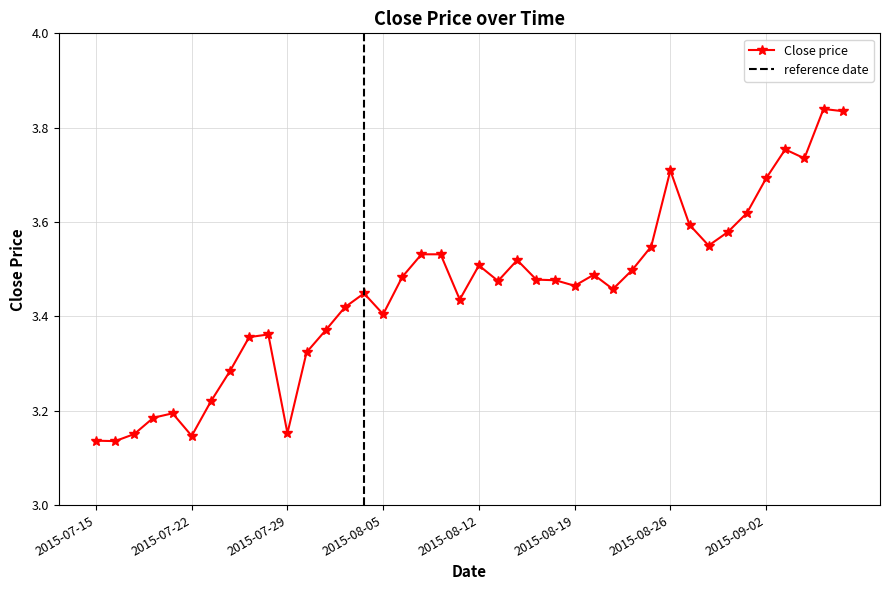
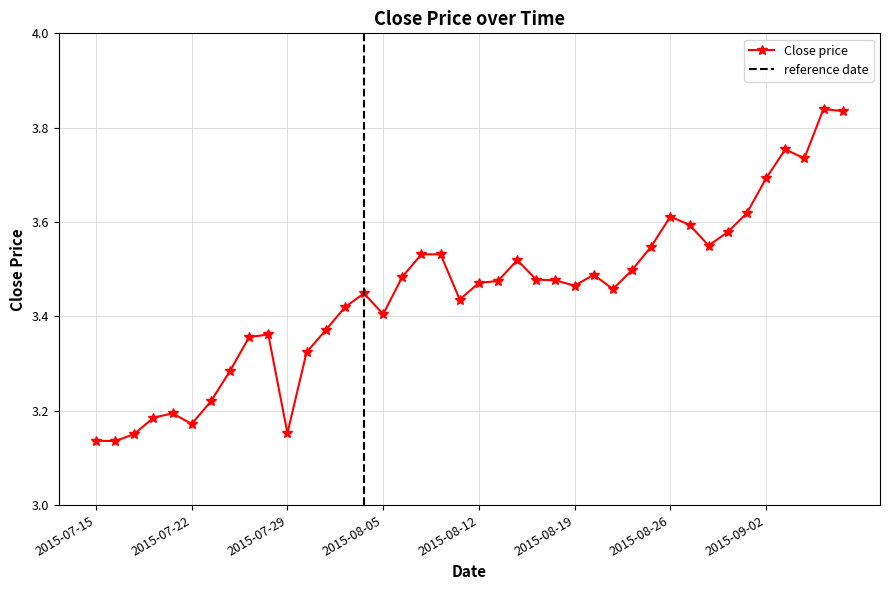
2015-07-22: 3.15 -> 3.17
2015-08-12: 3.51 -> 3.47
2015-08-26: 3.71 -> 3.61
